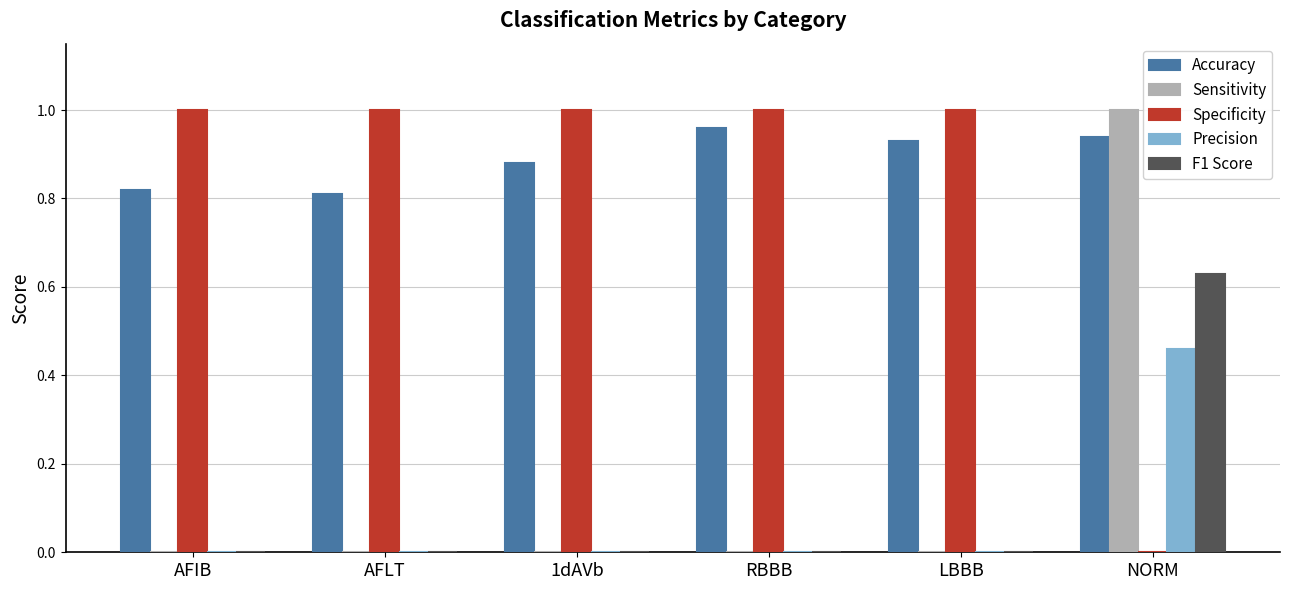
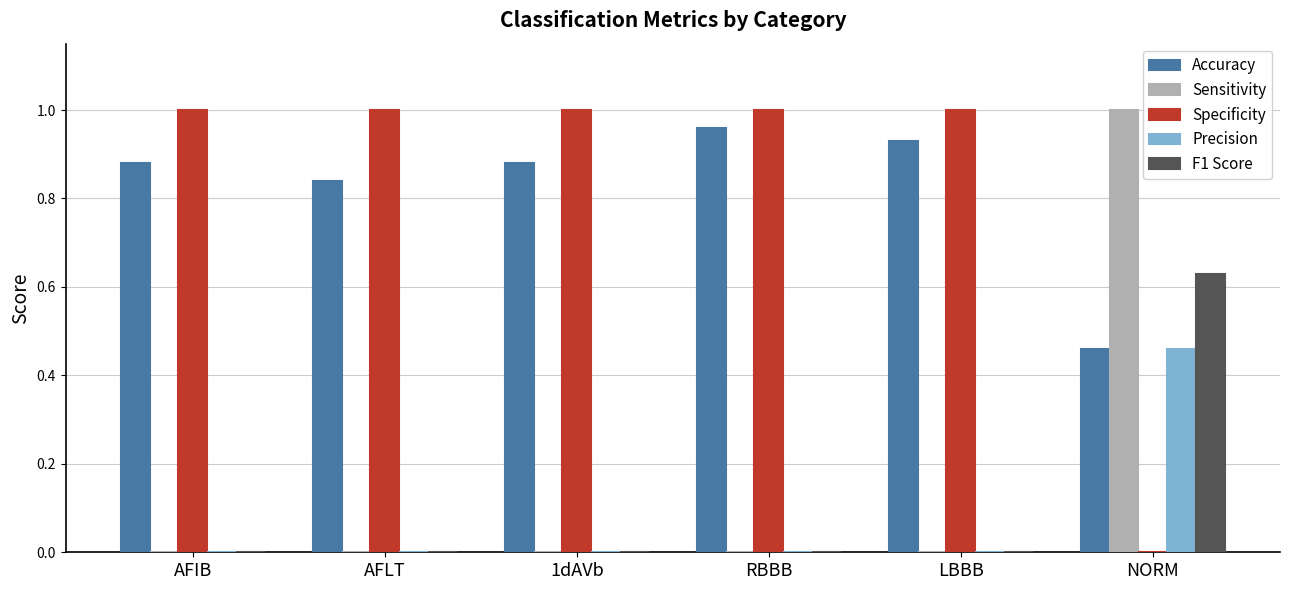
Accuracy, AFIB: 0.82 -> 0.88
Accuracy, AFLT: 0.81 -> 0.84
Accuracy, NORM: 0.94 -> 0.46
